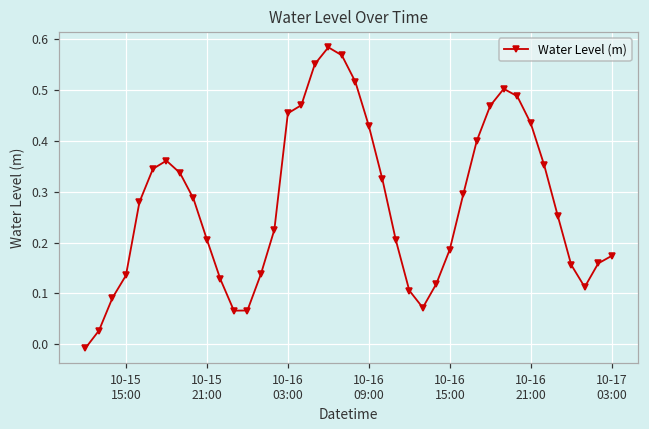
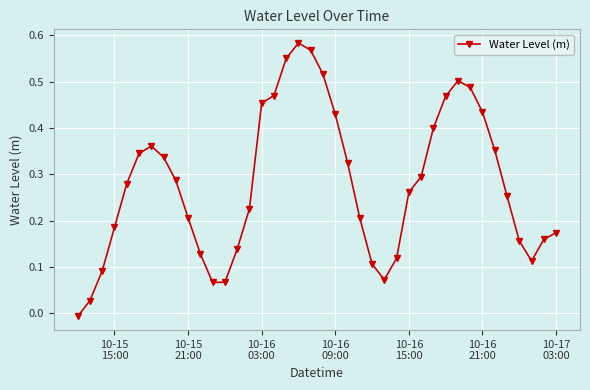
10-15 15:00: 0.14 -> 0.19
10-16 15:00: 0.19 -> 0.26
